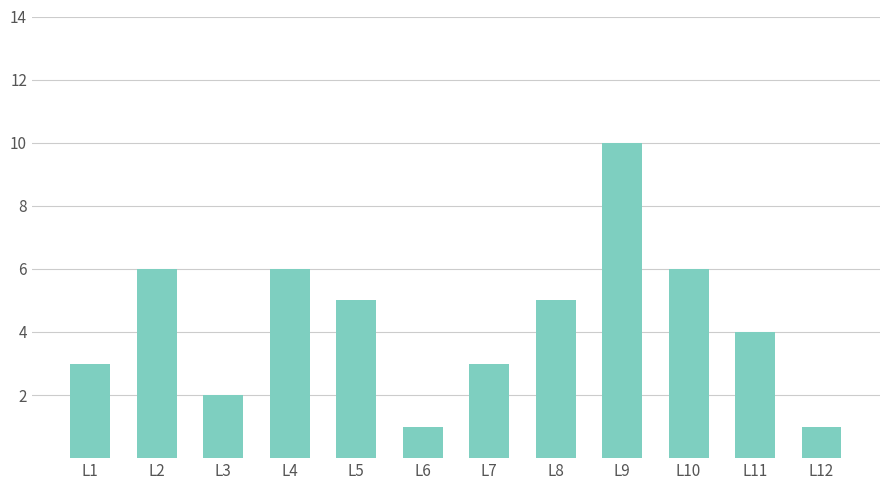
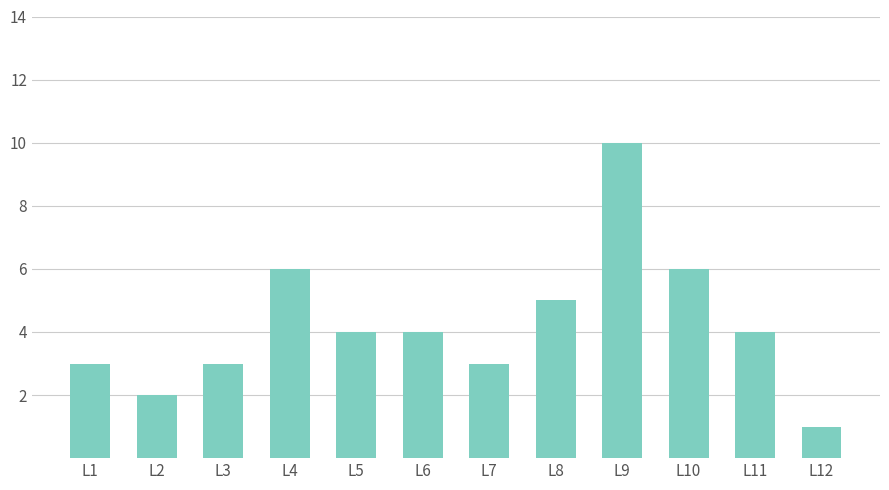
L2: 6 -> 2
L3: 2 -> 3
L5: 5 -> 4
L6: 1 -> 4
